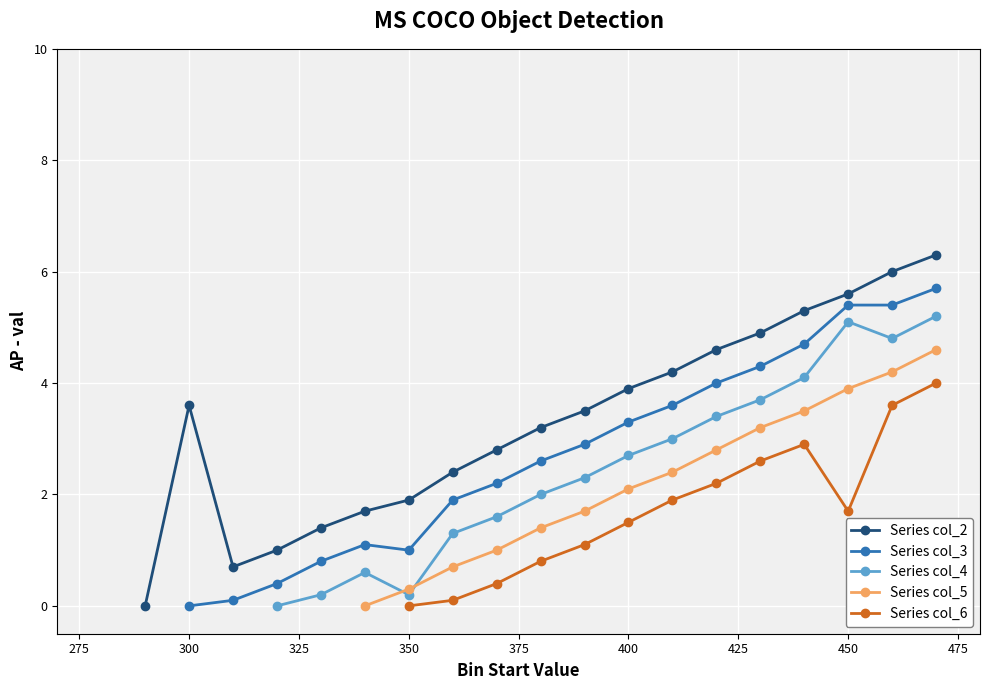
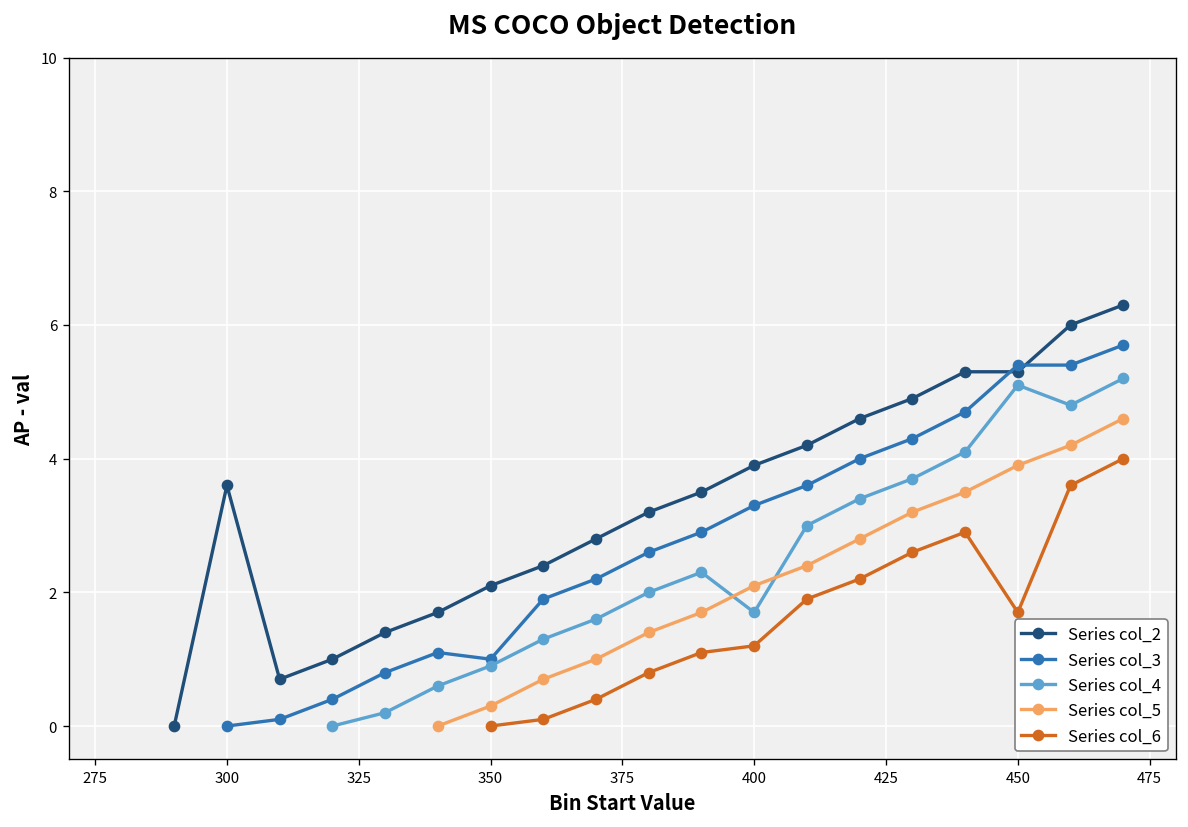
Series col_2, 350: 1.9 -> 2.1
Series col_4, 350: 0.2 -> 0.9
Series col_4, 400: 2.7 -> 1.7
Series col_6, 400: 1.5 -> 1.2
Series col_2, 450: 5.6 -> 5.3
